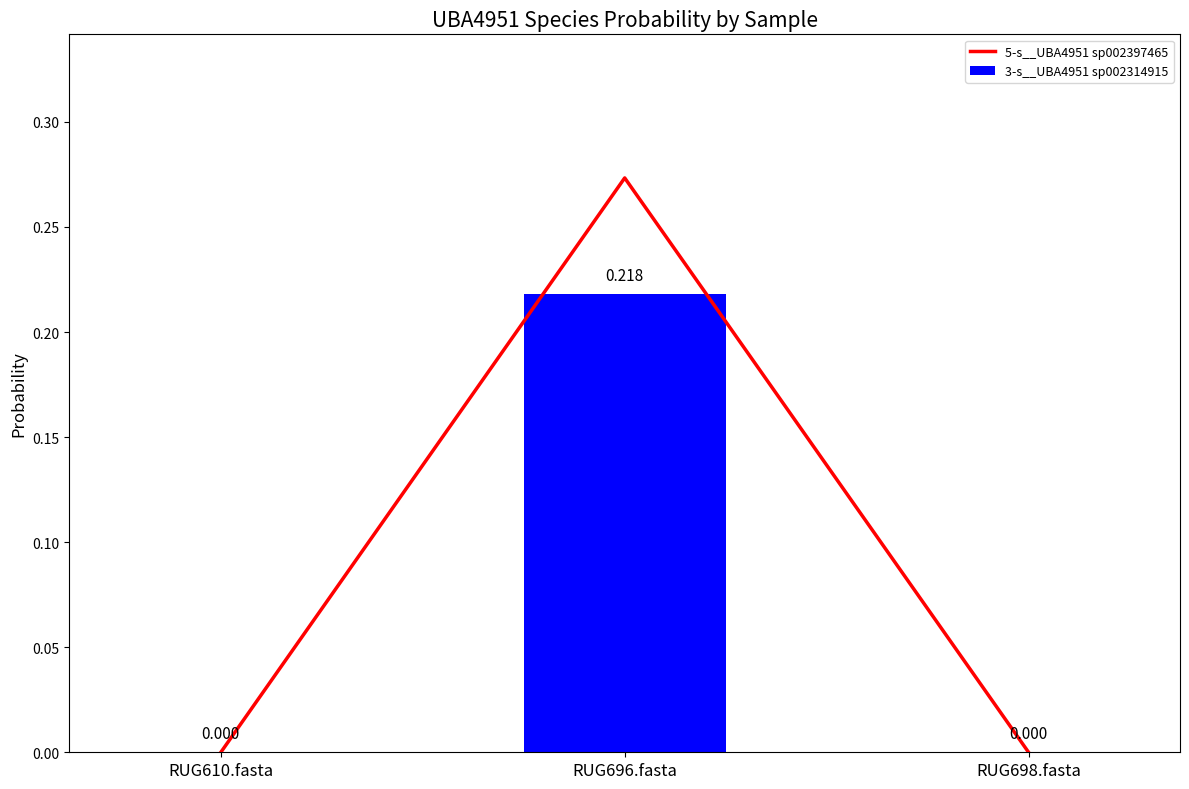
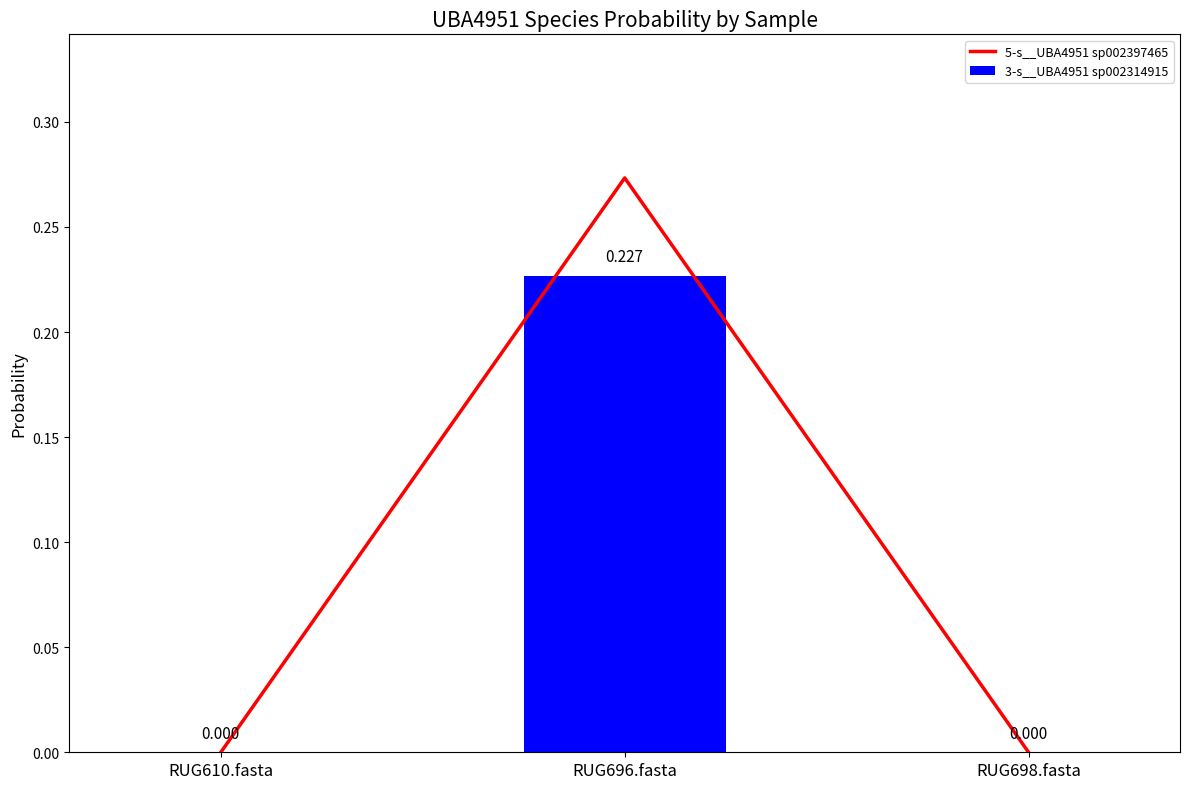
3-s__UBA4951 sp002314915, RUG696.fasta: 0.218 -> 0.227
